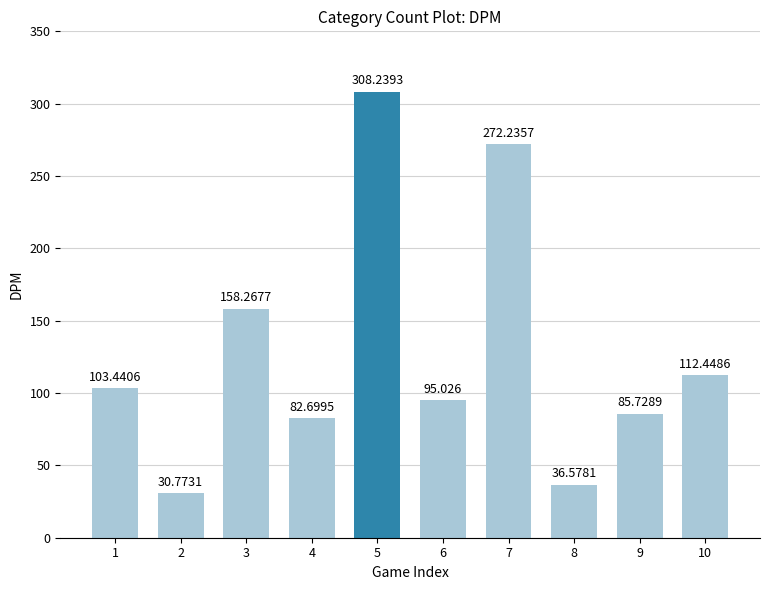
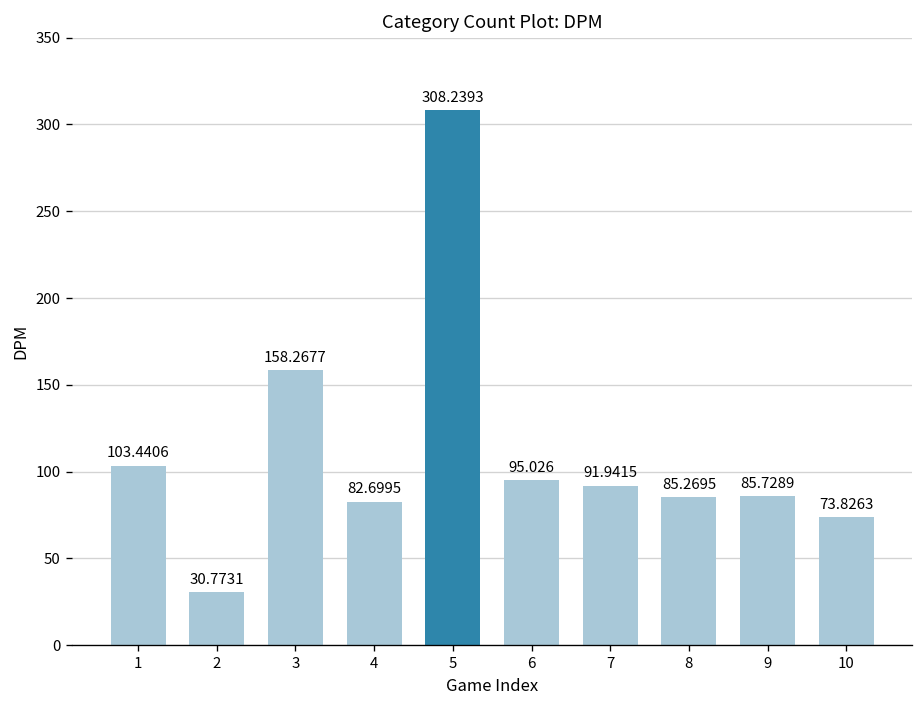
7: 272.2357 -> 91.9415
8: 36.5781 -> 85.2695
10: 112.4486 -> 73.8263
